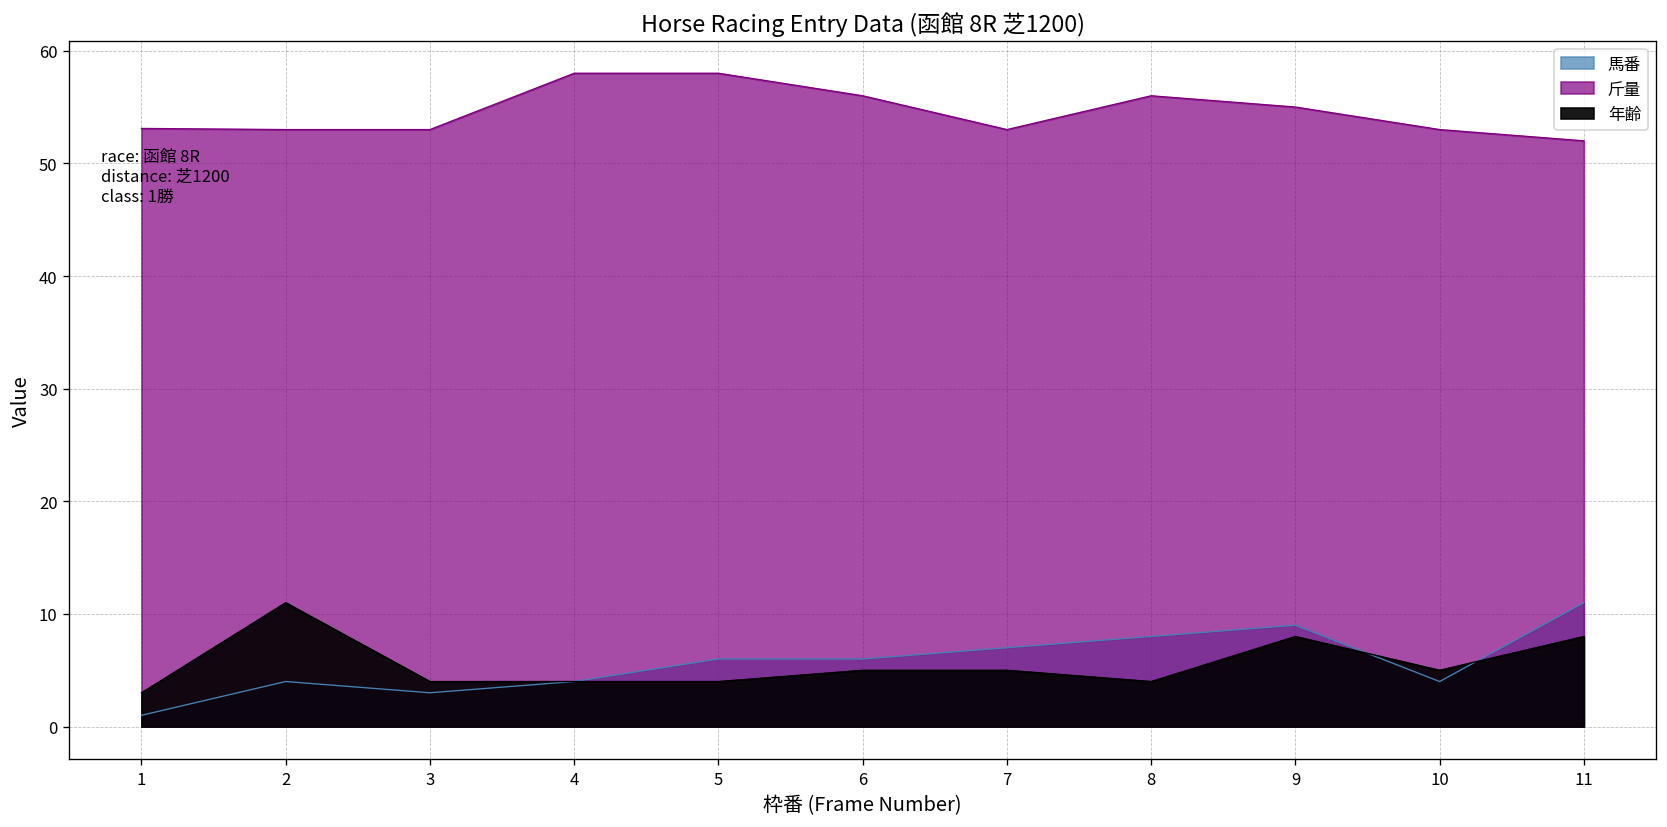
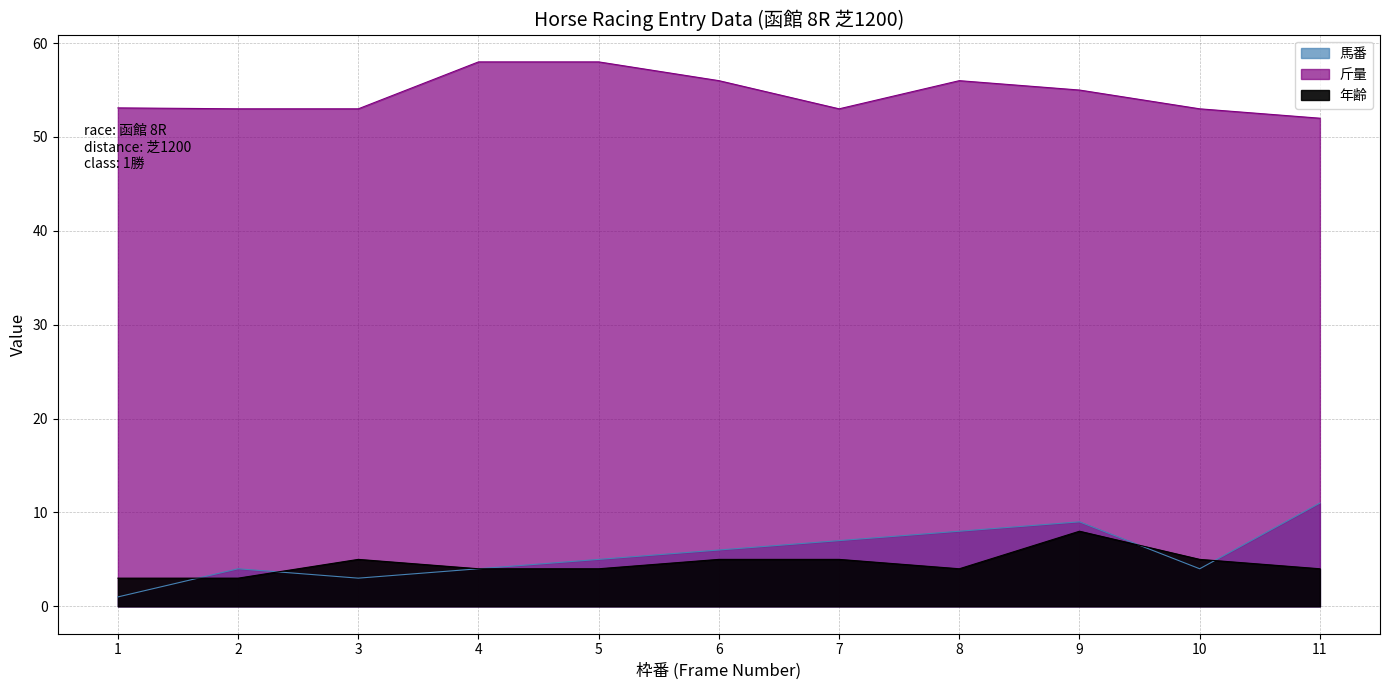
年齢, 2: 11 -> 3
年齢, 3: 4 -> 5
馬番, 5: 6 -> 5
年齢, 11: 8 -> 4
